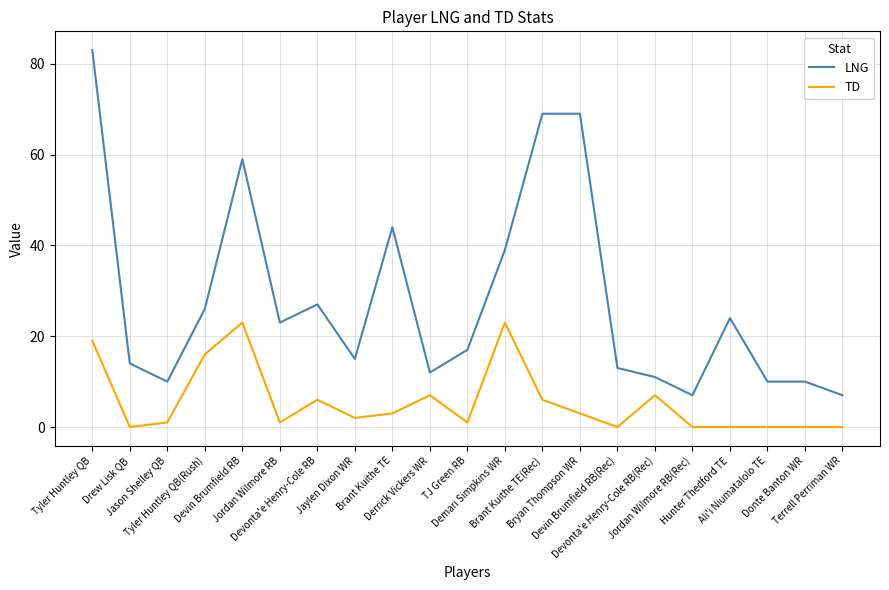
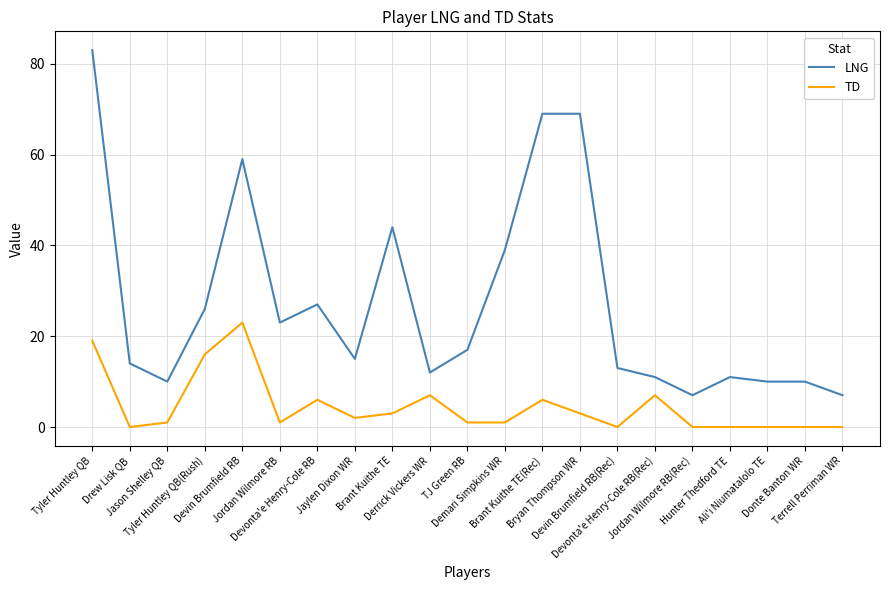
TD, Demari Simpkins WR: 23 -> 1
LNG, Hunter Thedford TE: 24 -> 11
